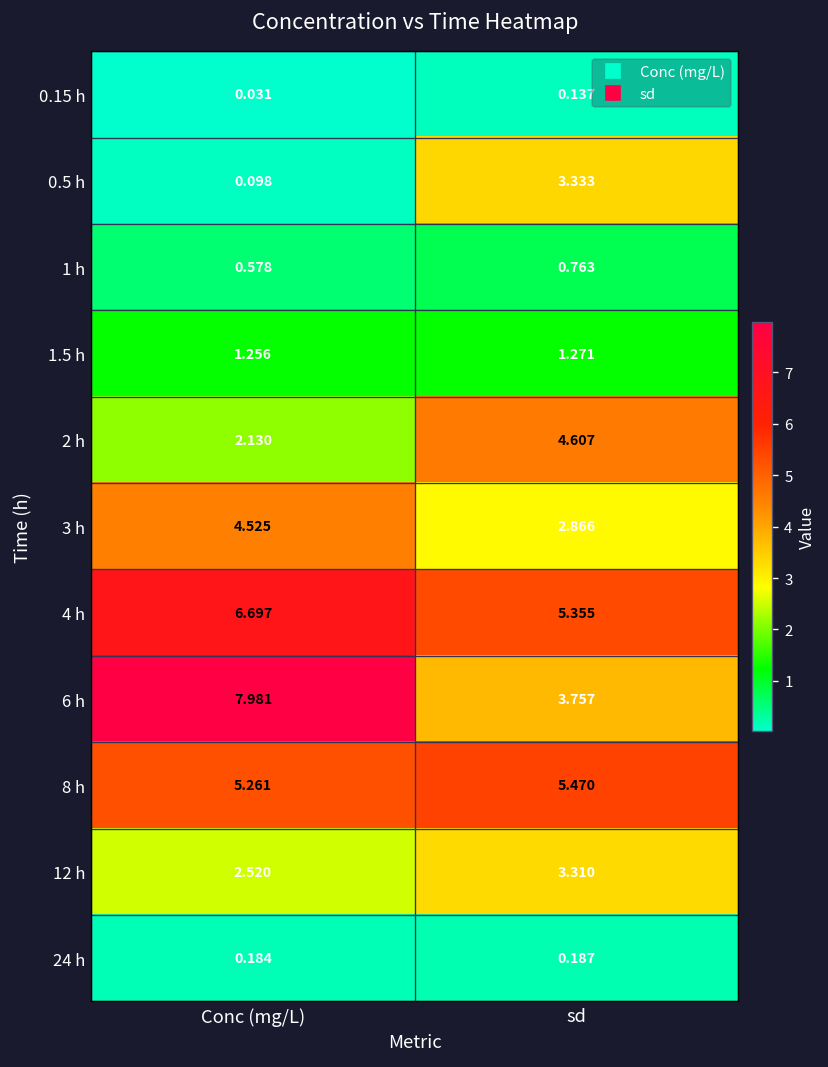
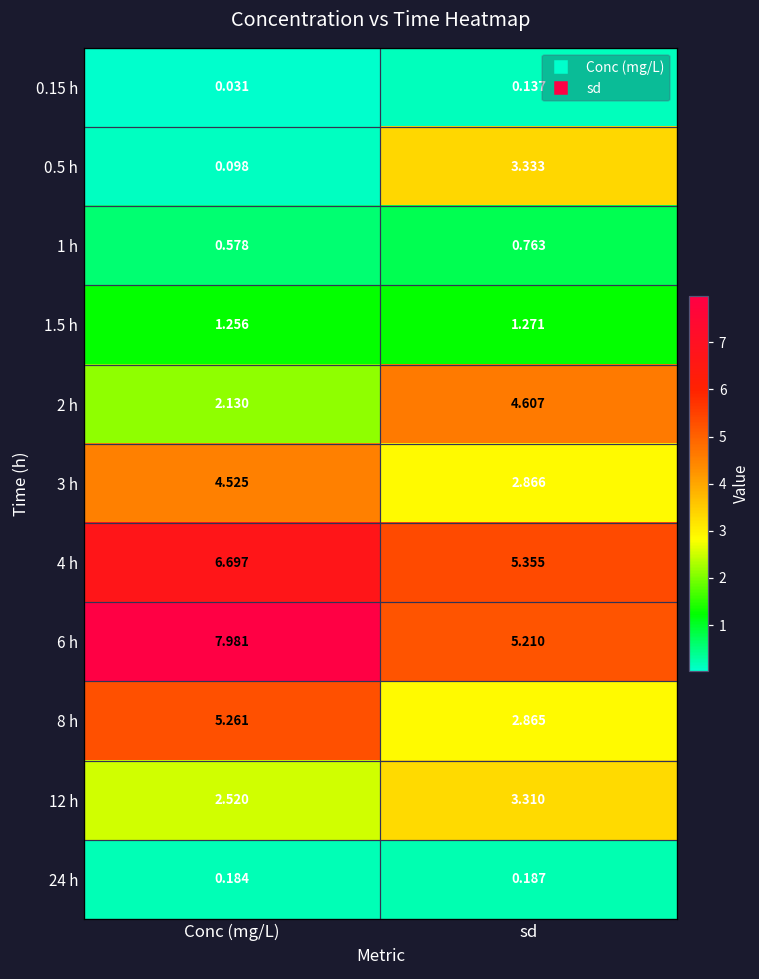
6 h, sd: 3.757 -> 5.210
8 h, sd: 5.470 -> 2.865
